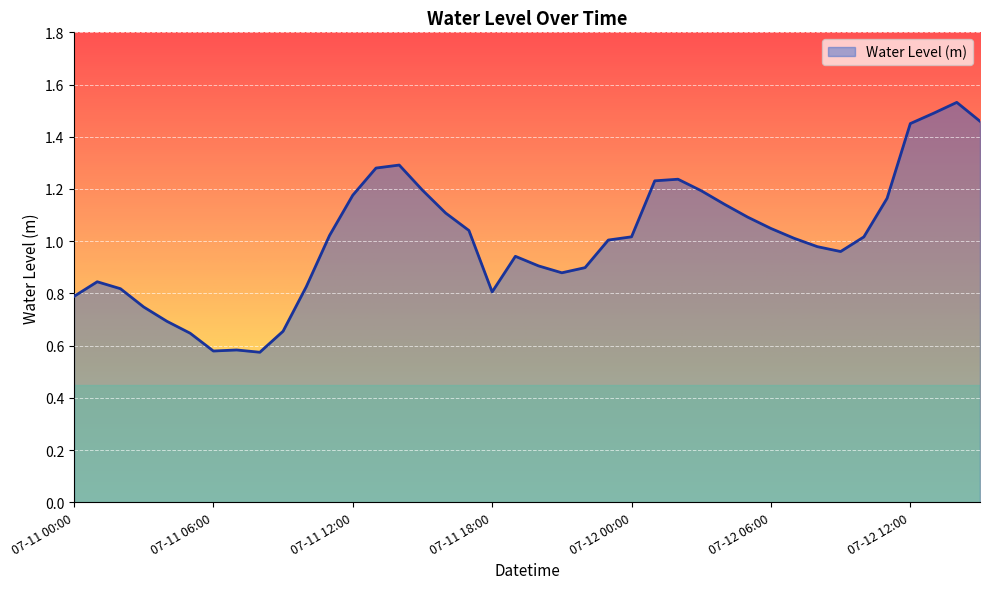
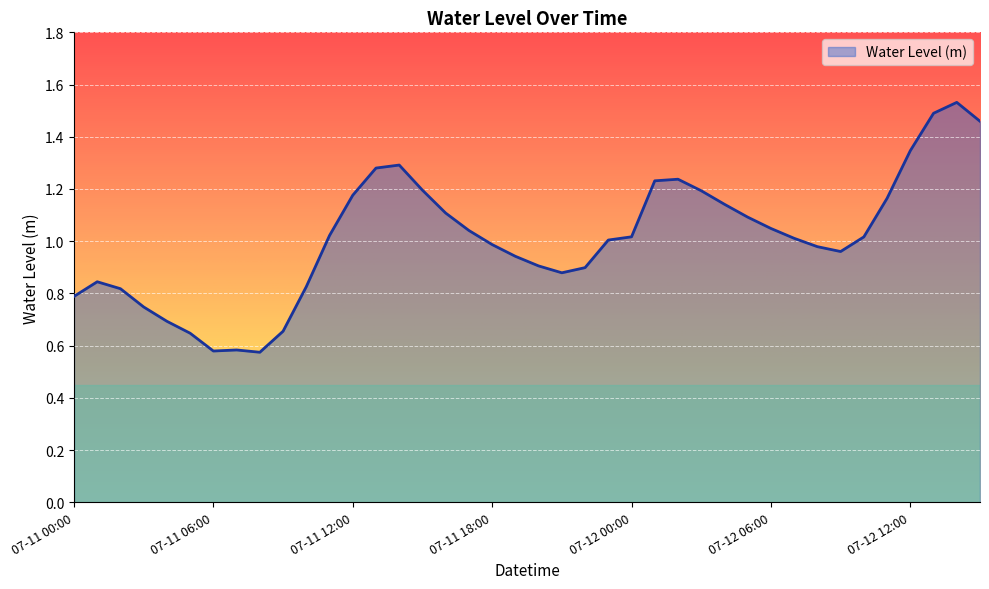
07-11 18:00: 0.81 -> 0.99
07-12 12:00: 1.45 -> 1.35
